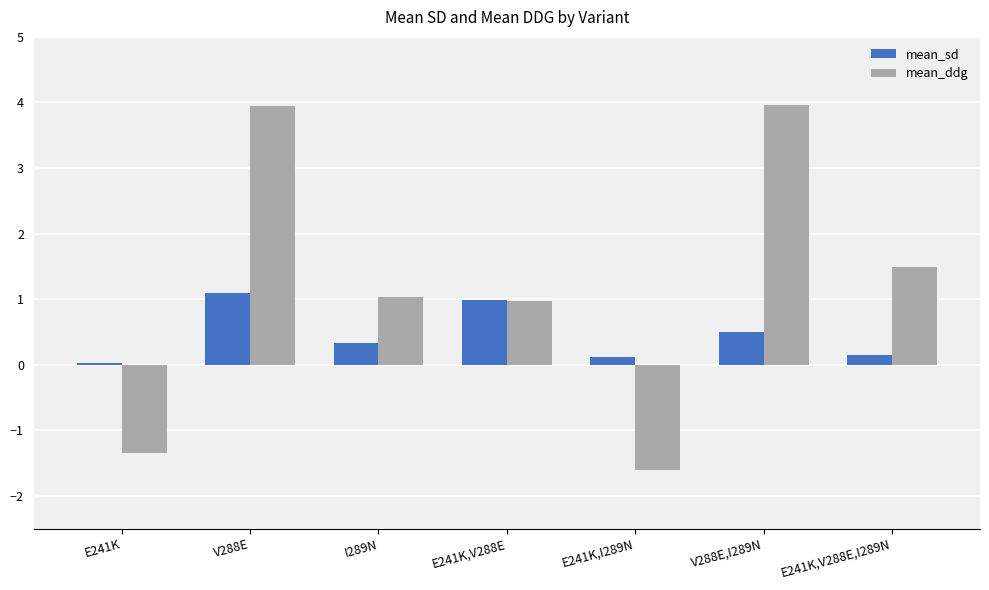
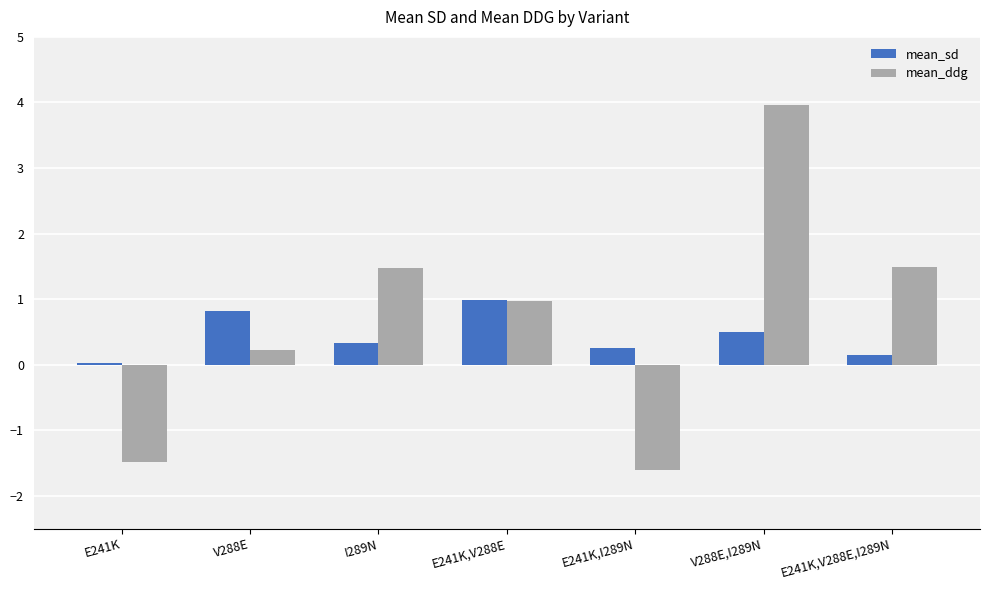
mean_ddg, E241K: -1.4 -> -1.5
mean_sd, V288E: 1.1 -> 0.8
mean_ddg, V288E: 4.0 -> 0.2
mean_ddg, I289N: 1.0 -> 1.5
mean_sd, E241K,I289N: 0.1 -> 0.2
